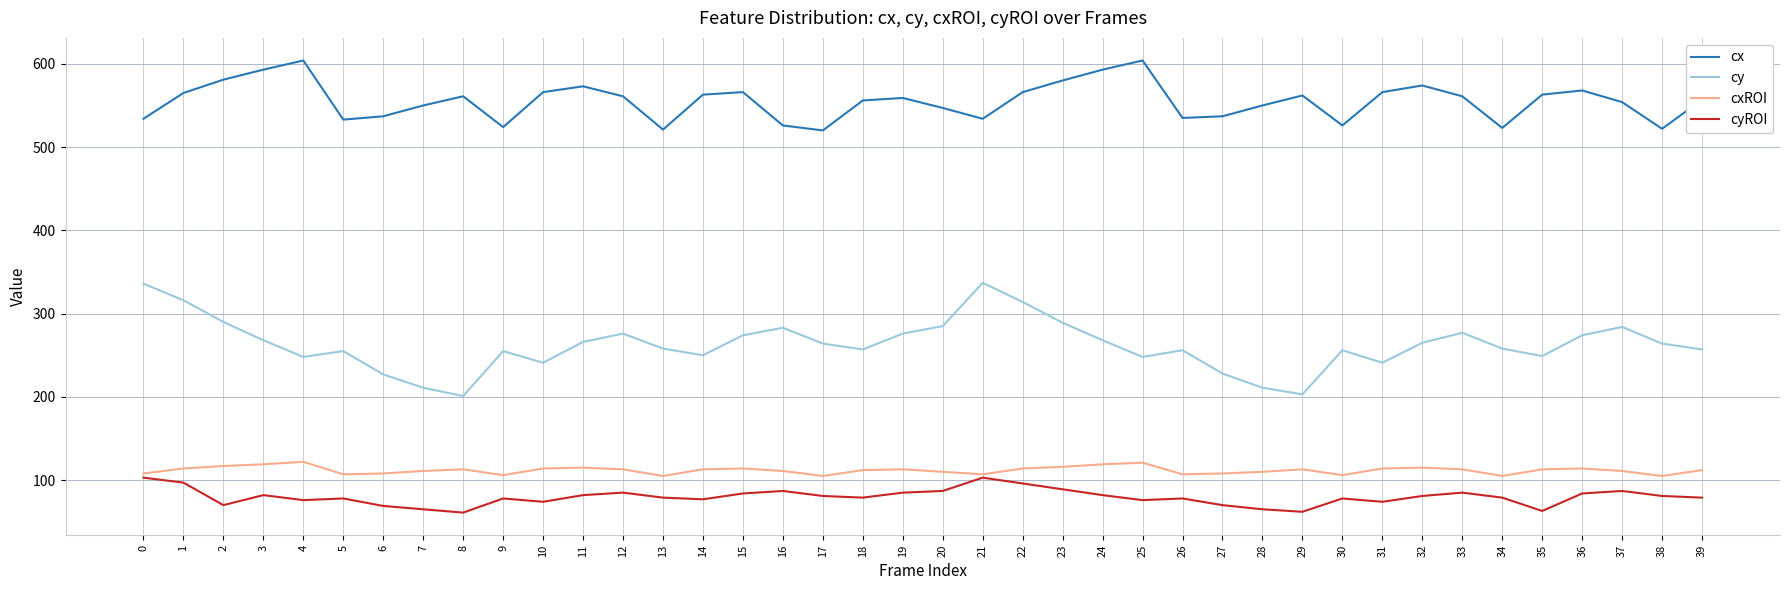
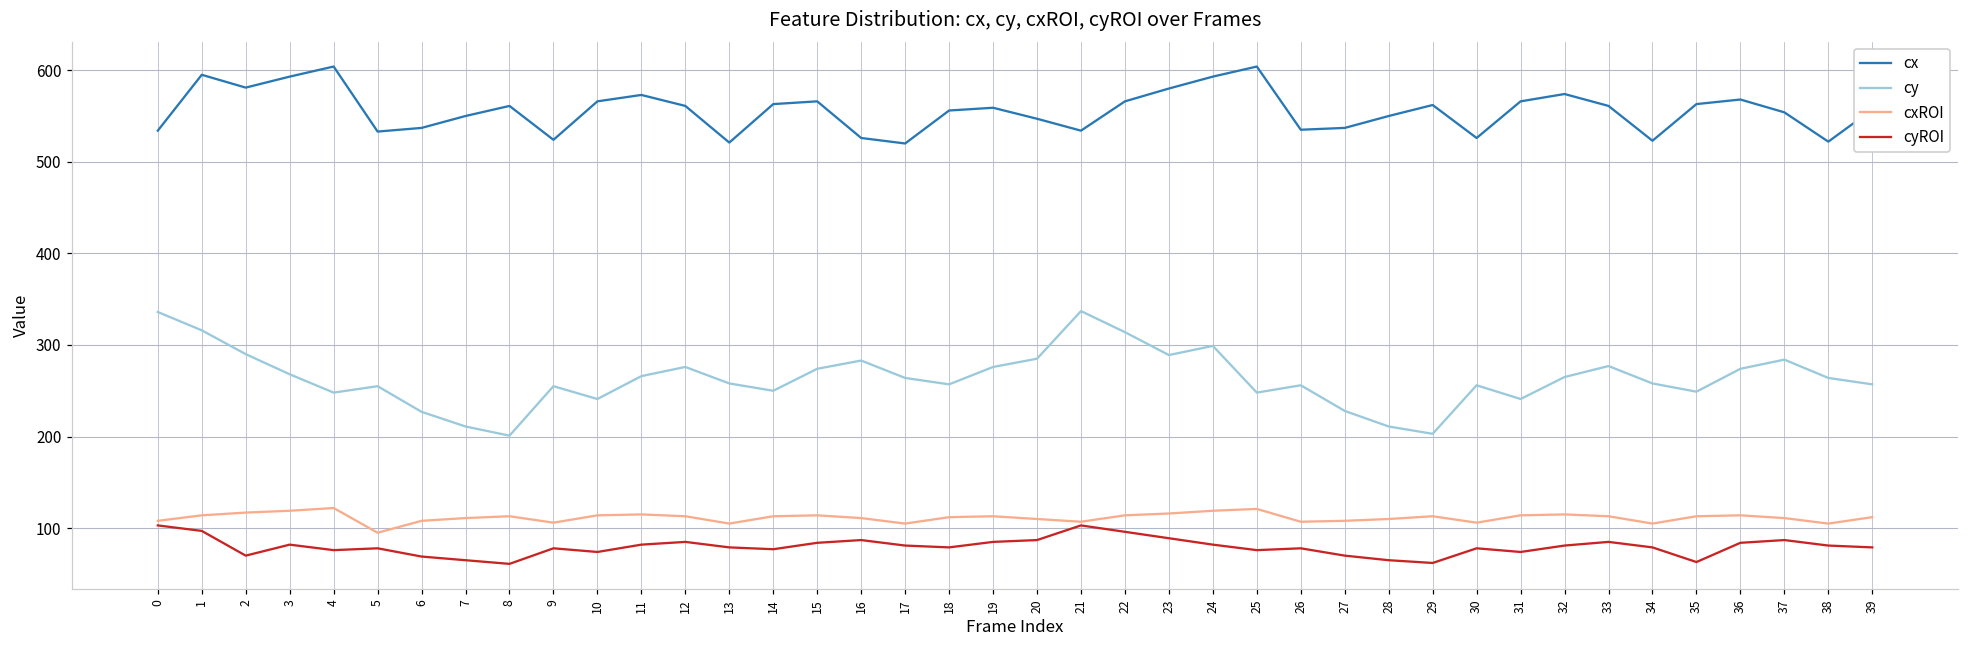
cx, 1: 570 -> 600
cxROI, 5: 110 -> 100
cy, 24: 270 -> 300
